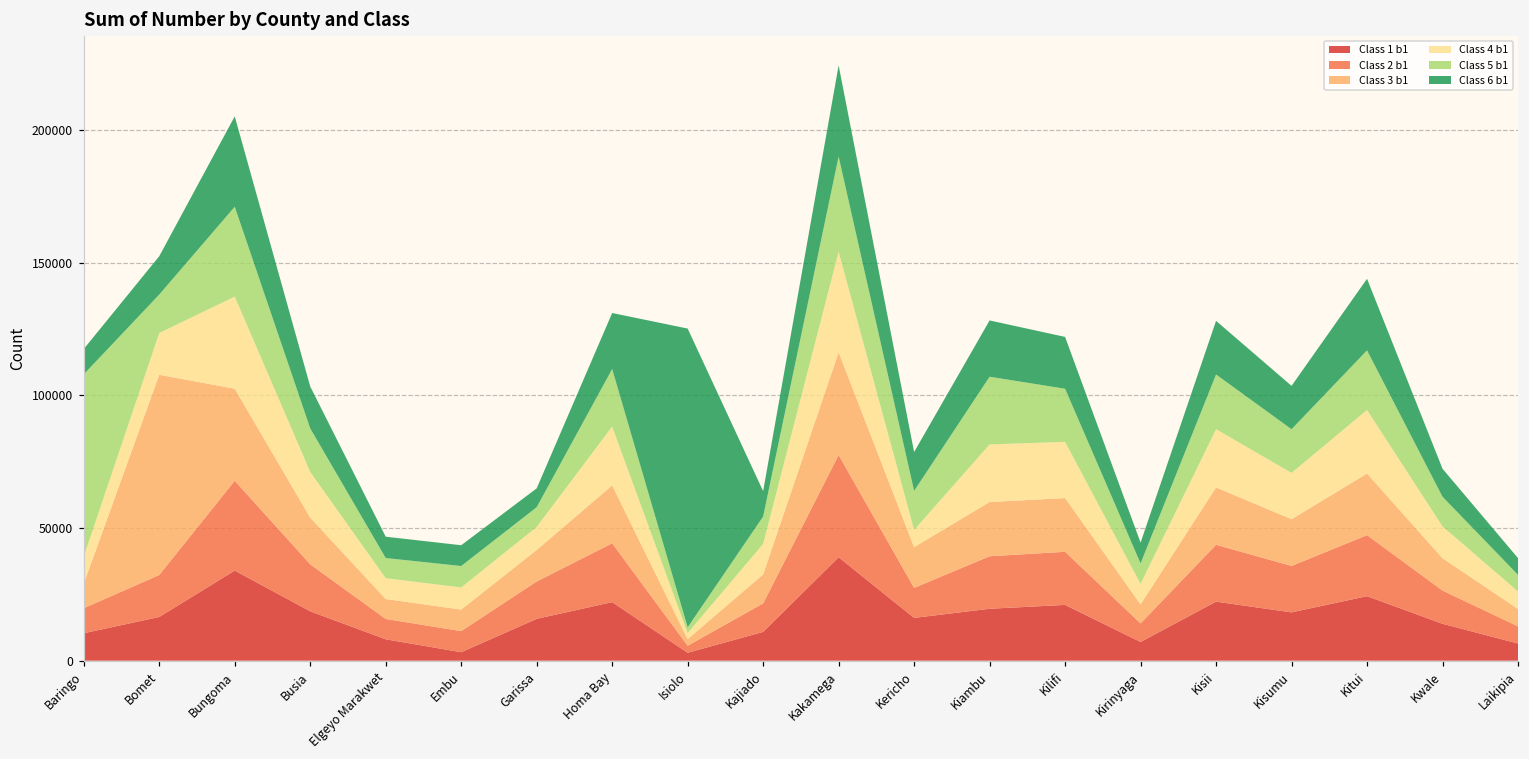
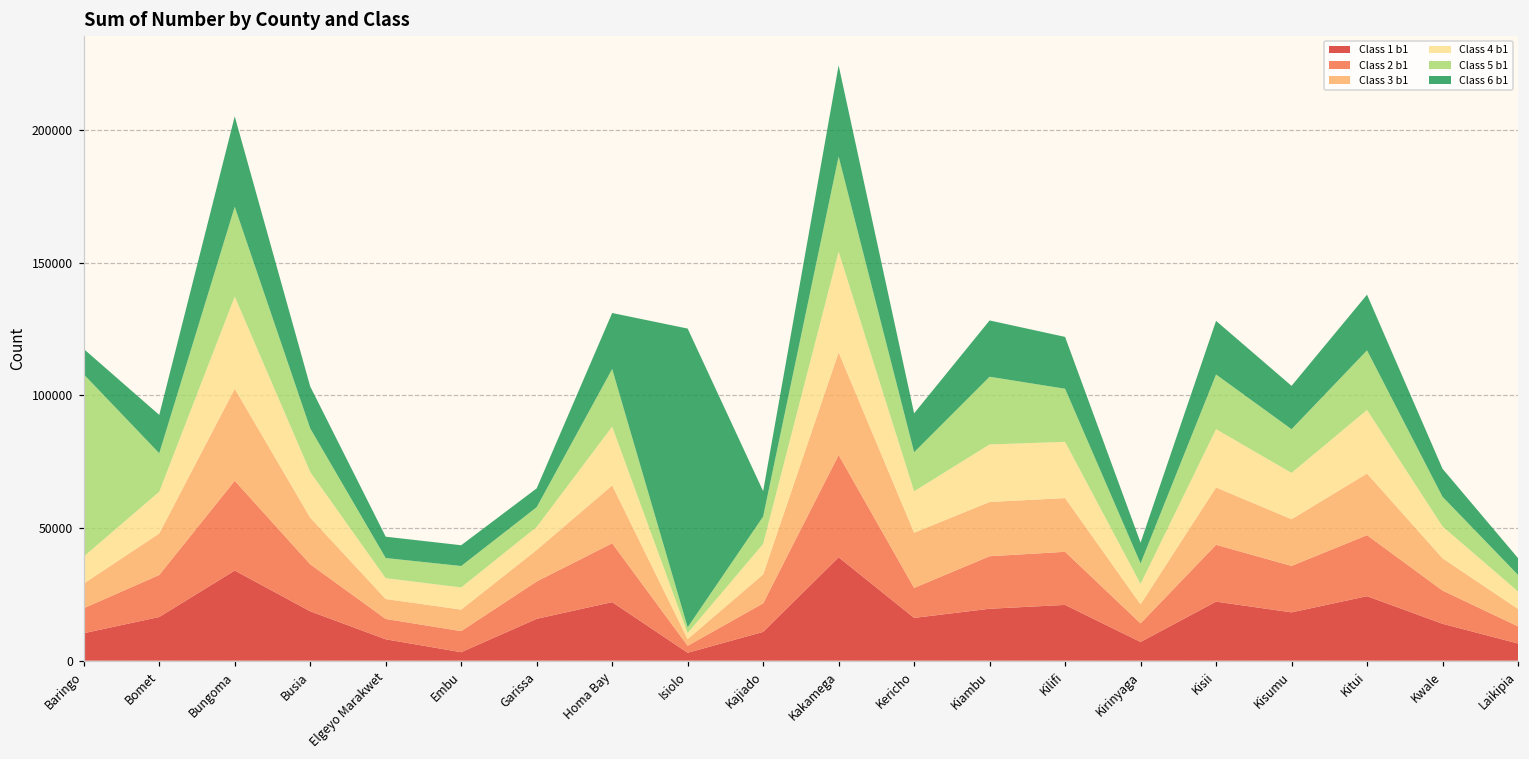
Class 3 b1, Bomet: 75000 -> 16000
Class 3 b1, Kericho: 15000 -> 21000
Class 4 b1, Kericho: 6000 -> 16000
Class 6 b1, Kitui: 27000 -> 21000
